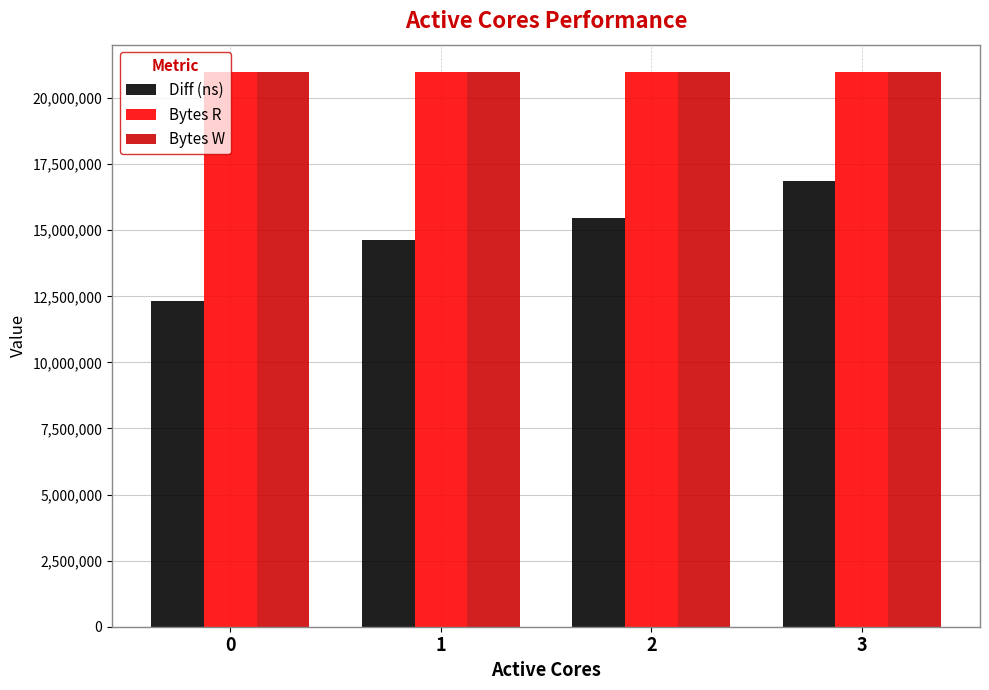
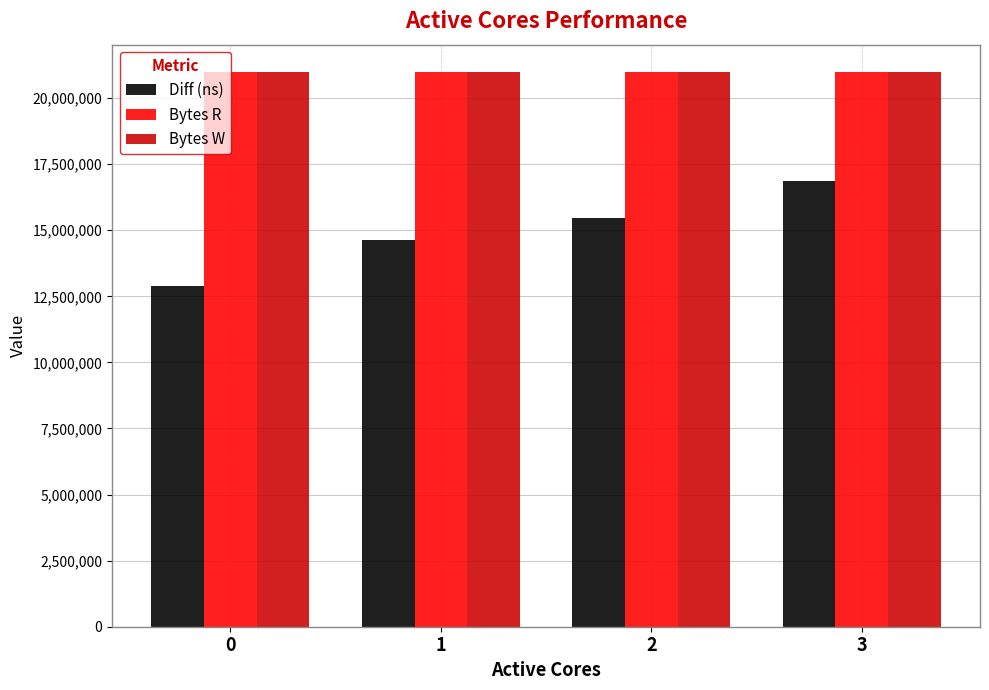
Diff (ns), 0: 12,300,000 -> 12,900,000
